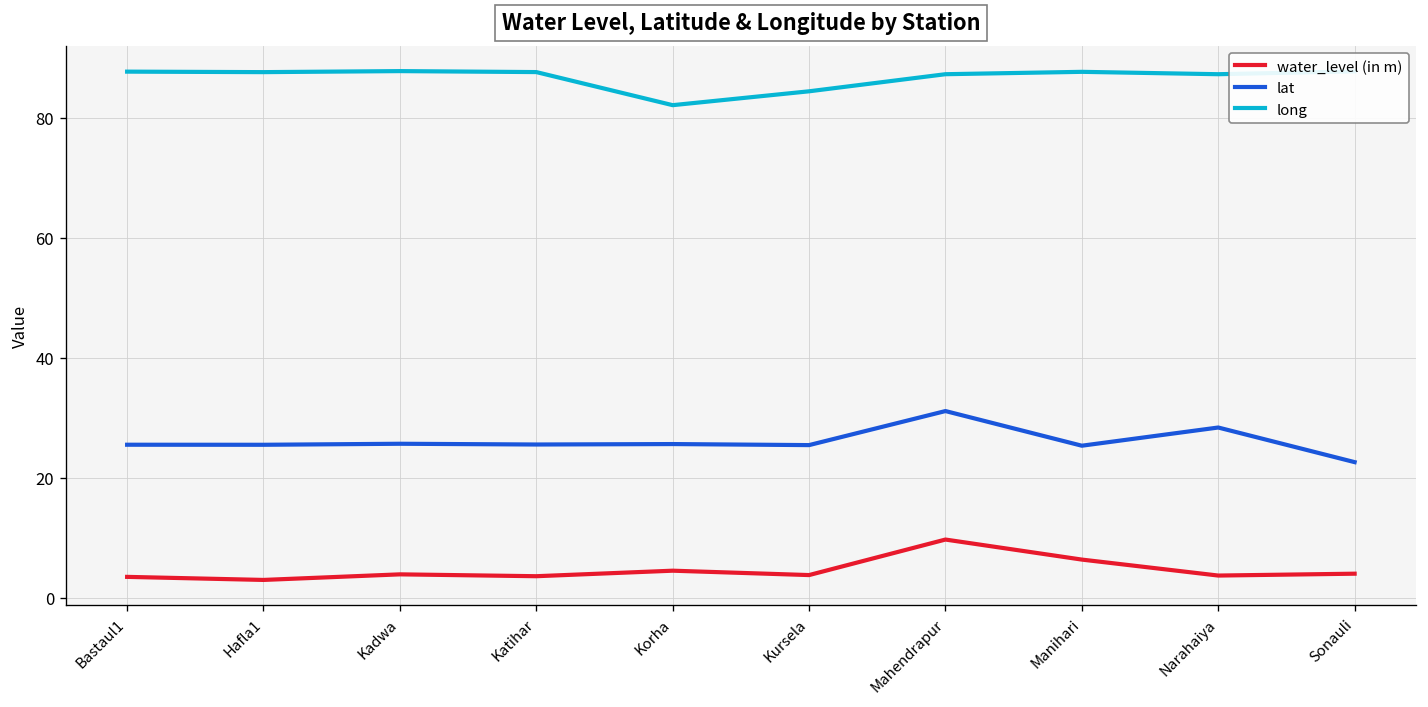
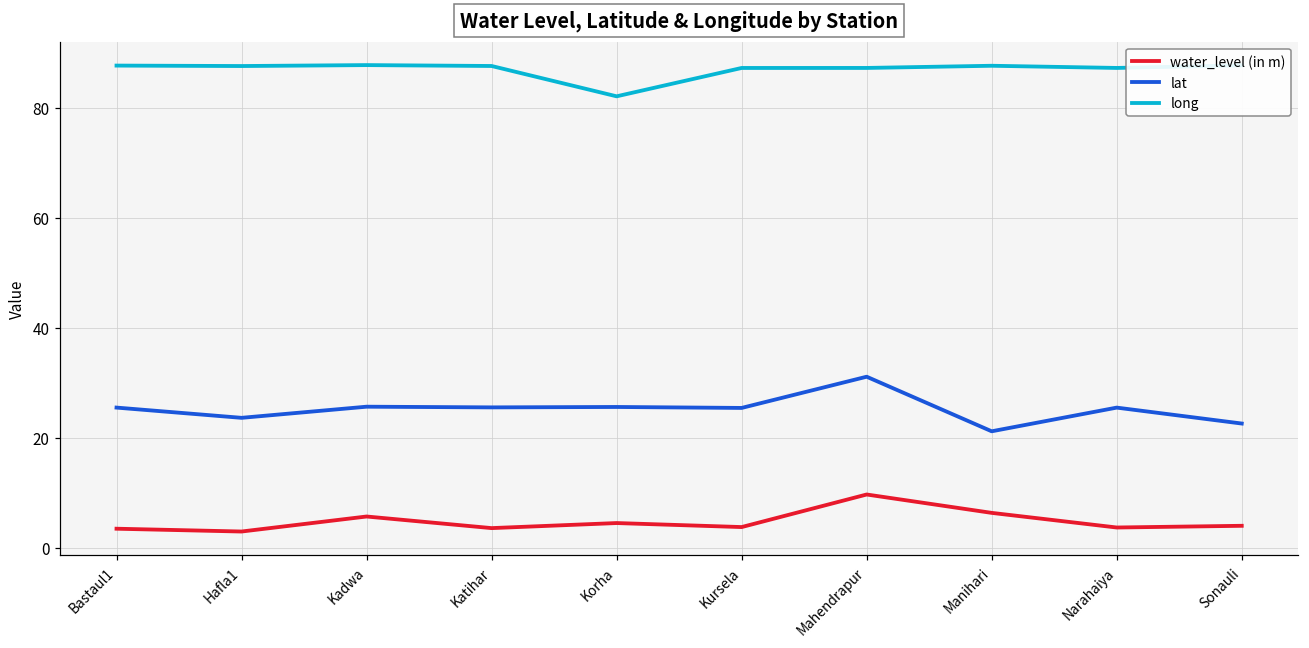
lat, Hafla1: 25 -> 24
water_level (in m), Kadwa: 4 -> 6
long, Kursela: 84 -> 87
lat, Manihari: 25 -> 21
lat, Narahaiya: 28 -> 25
